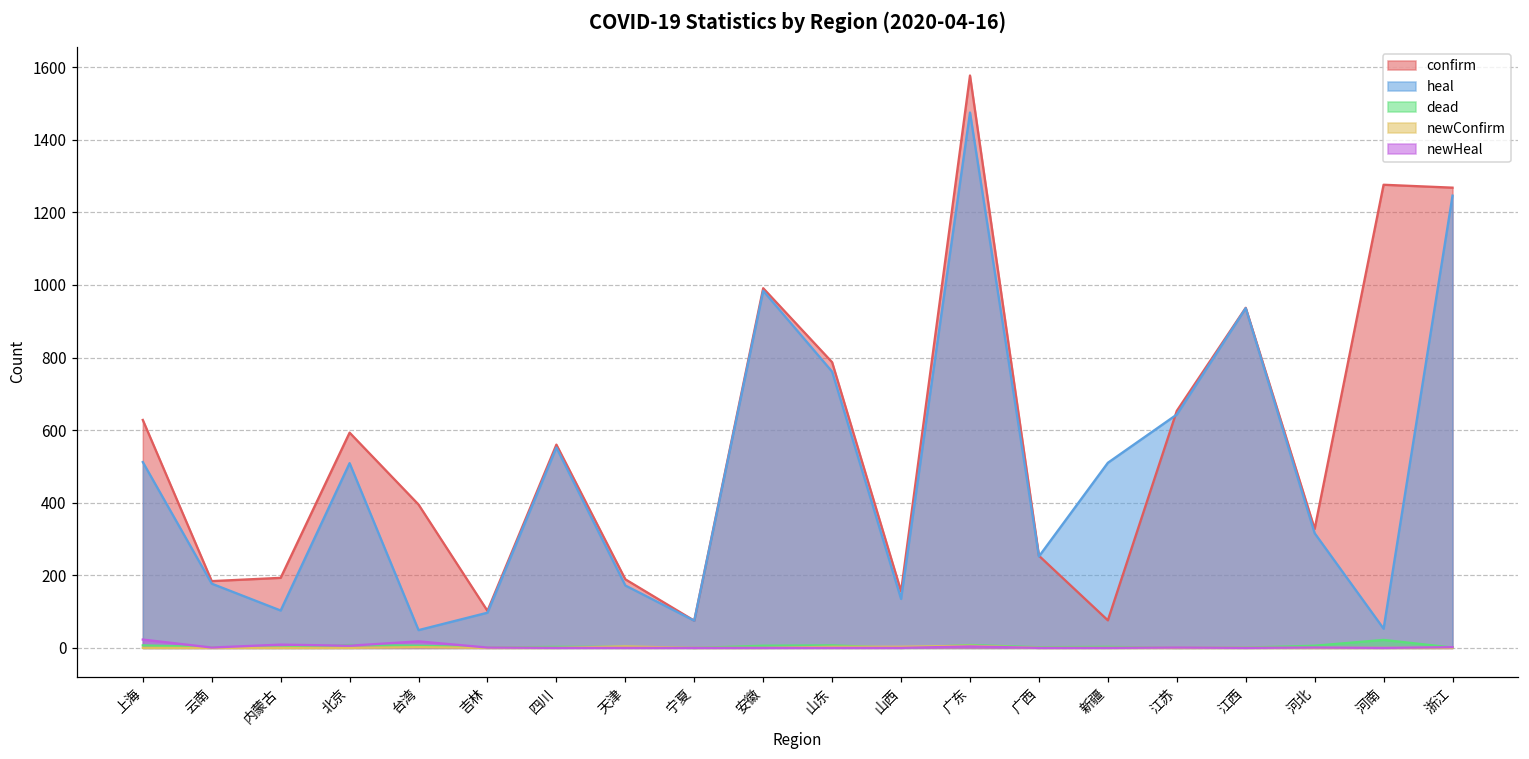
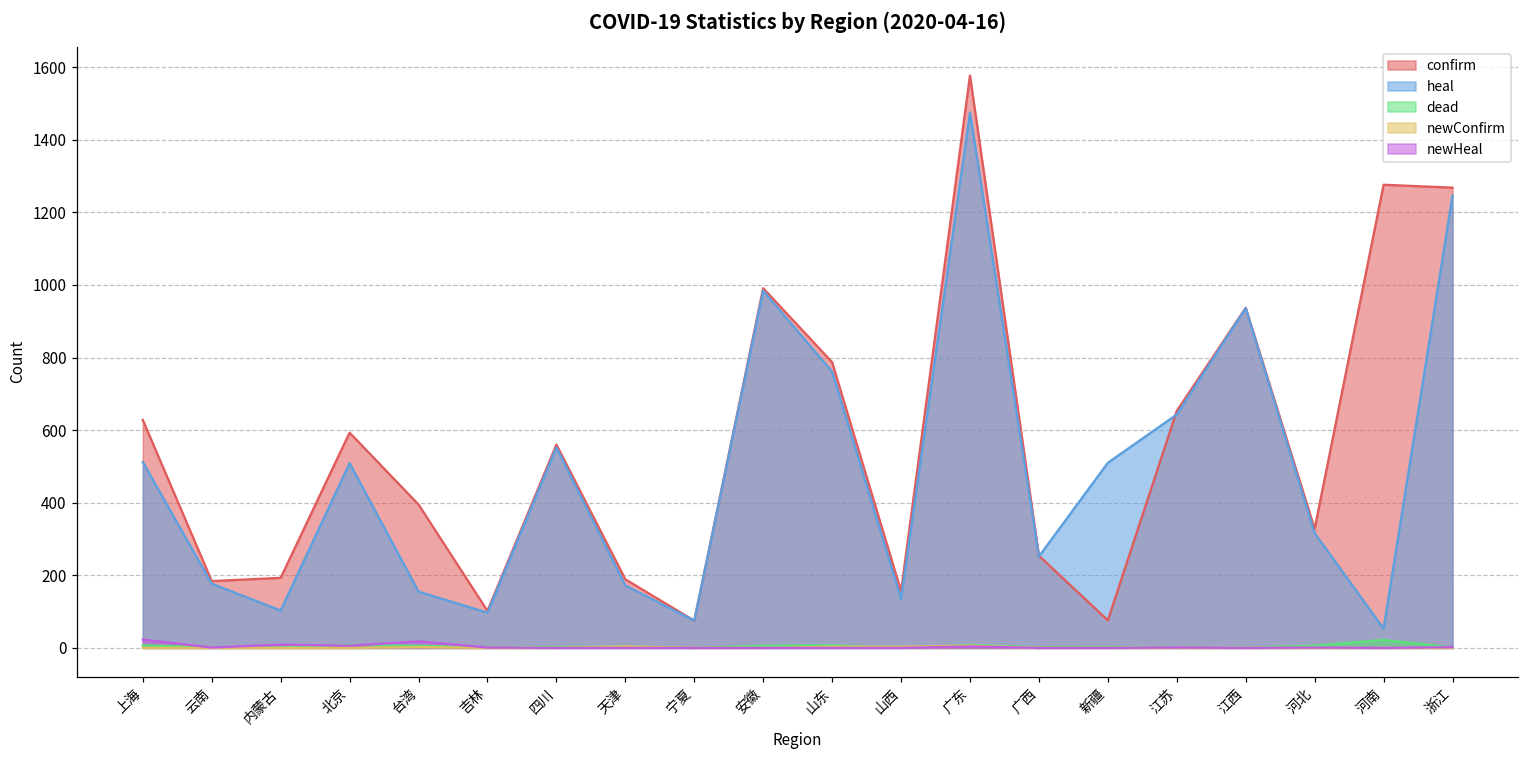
heal, 台湾: 50 -> 160
